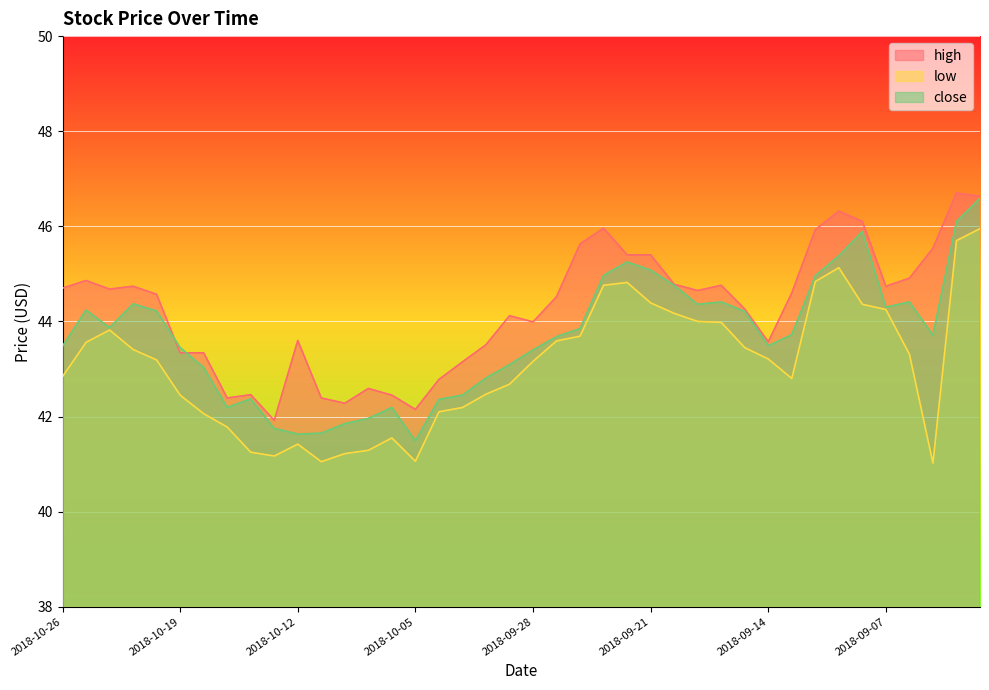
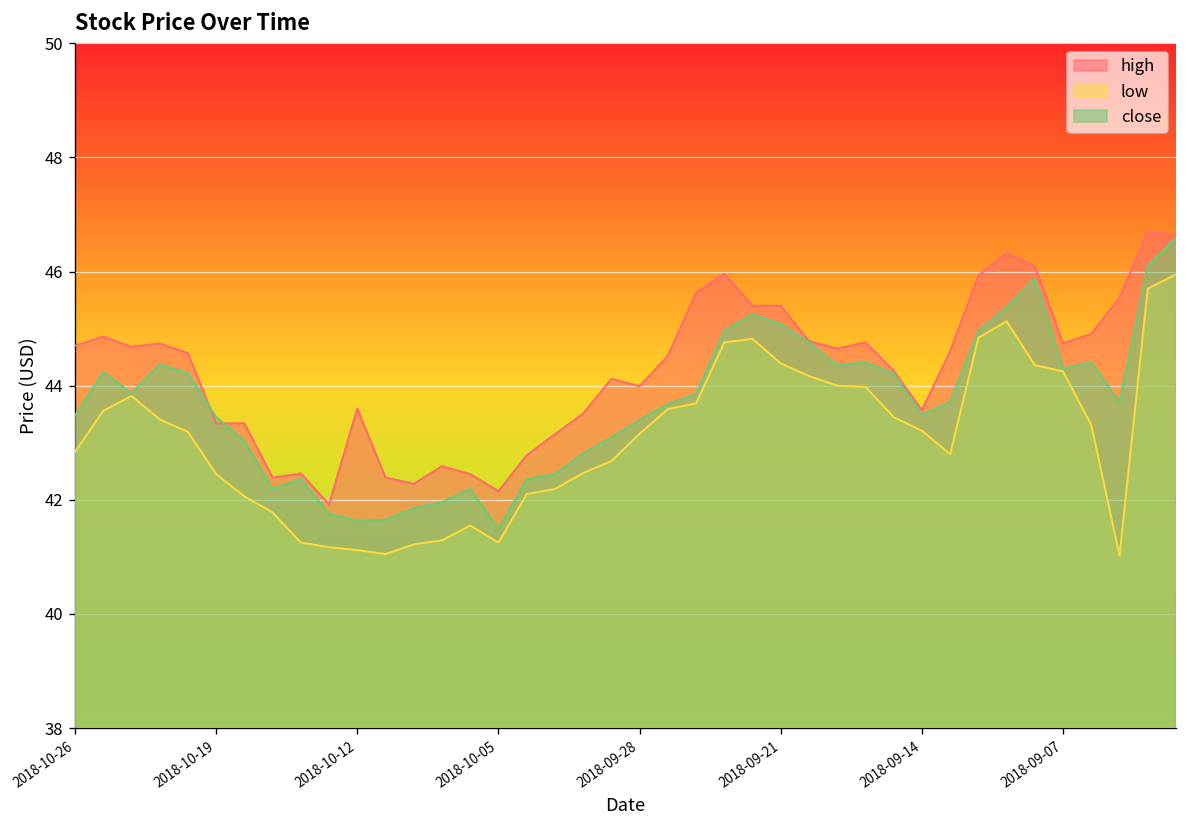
low, 2018-10-12: 41.4 -> 41.1
low, 2018-10-05: 41.1 -> 41.3
